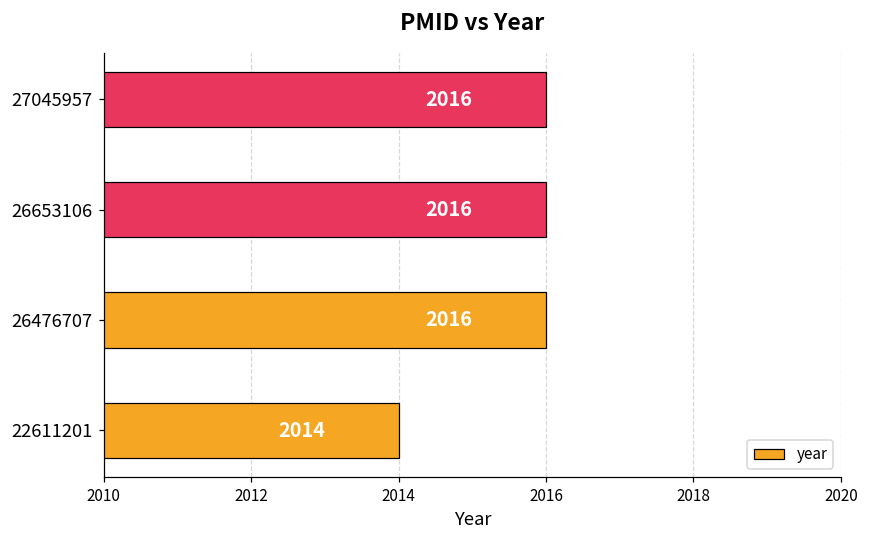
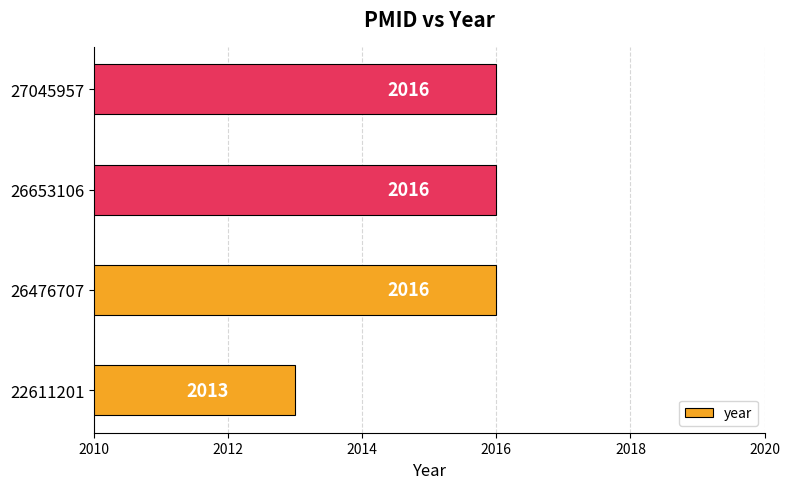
22611201: 2014 -> 2013
